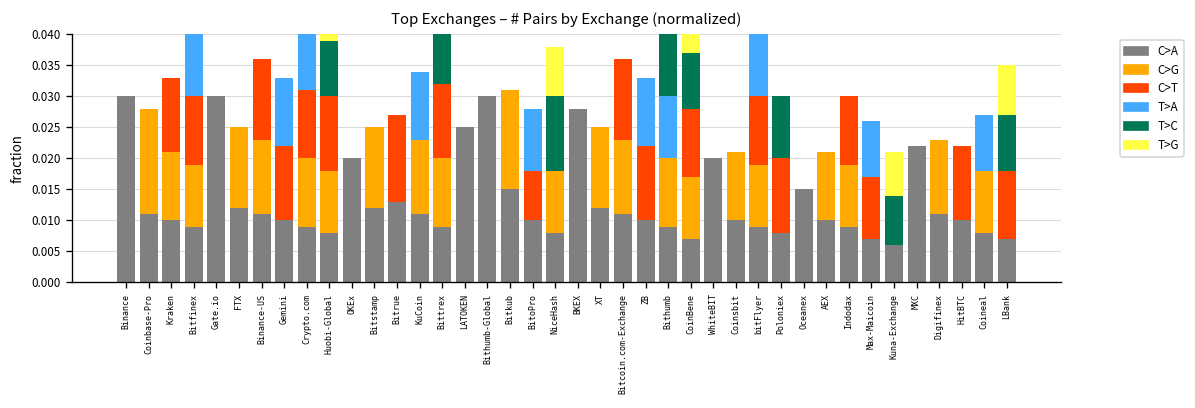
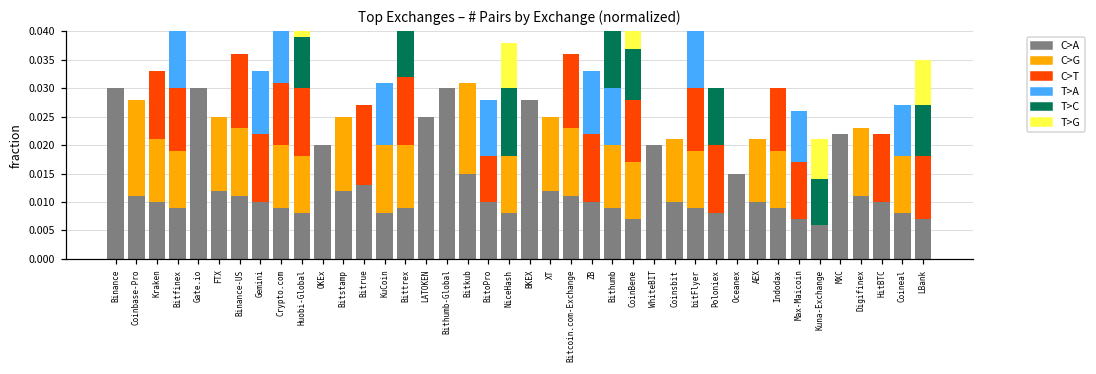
C>A, KuCoin: 0.011 -> 0.008
